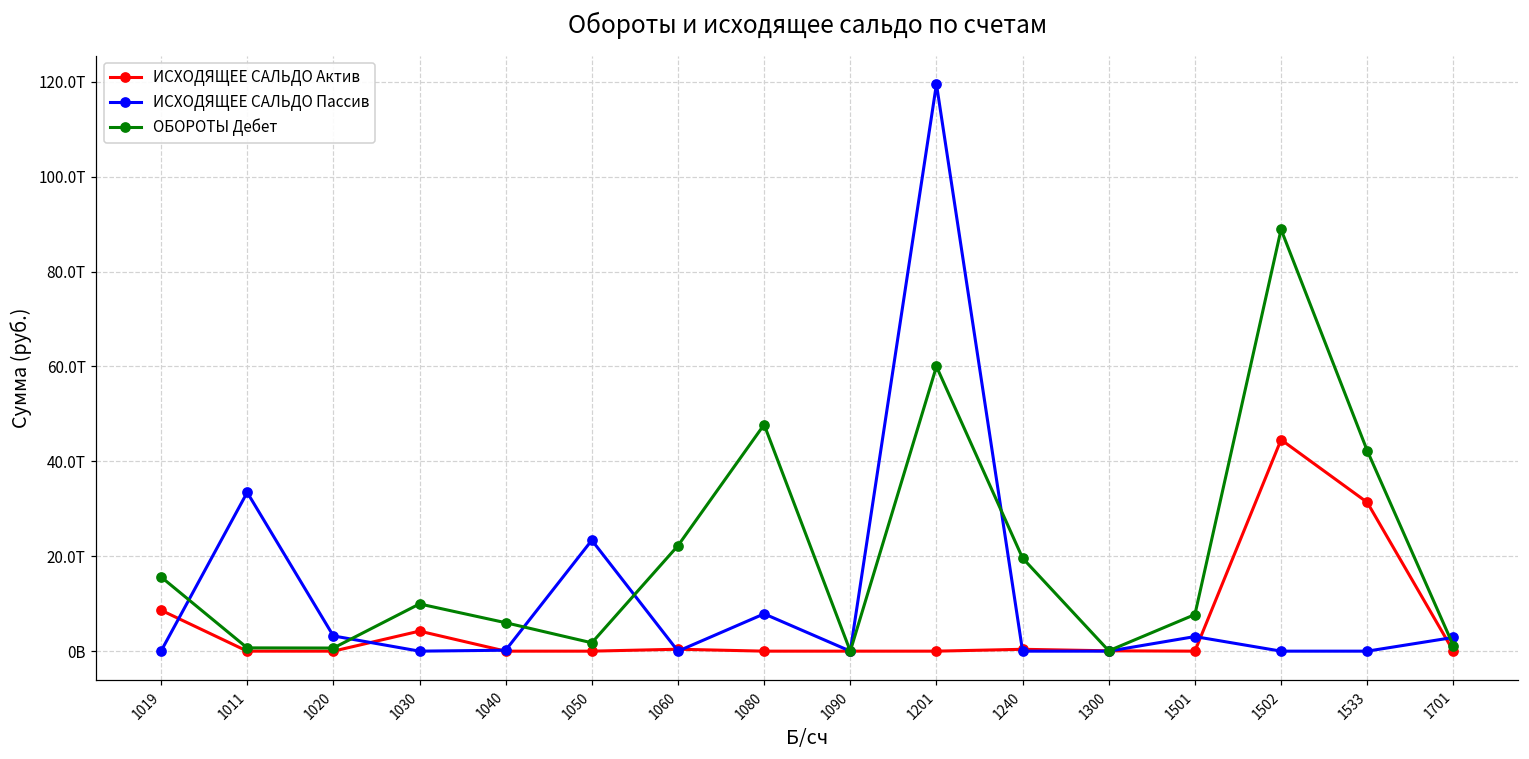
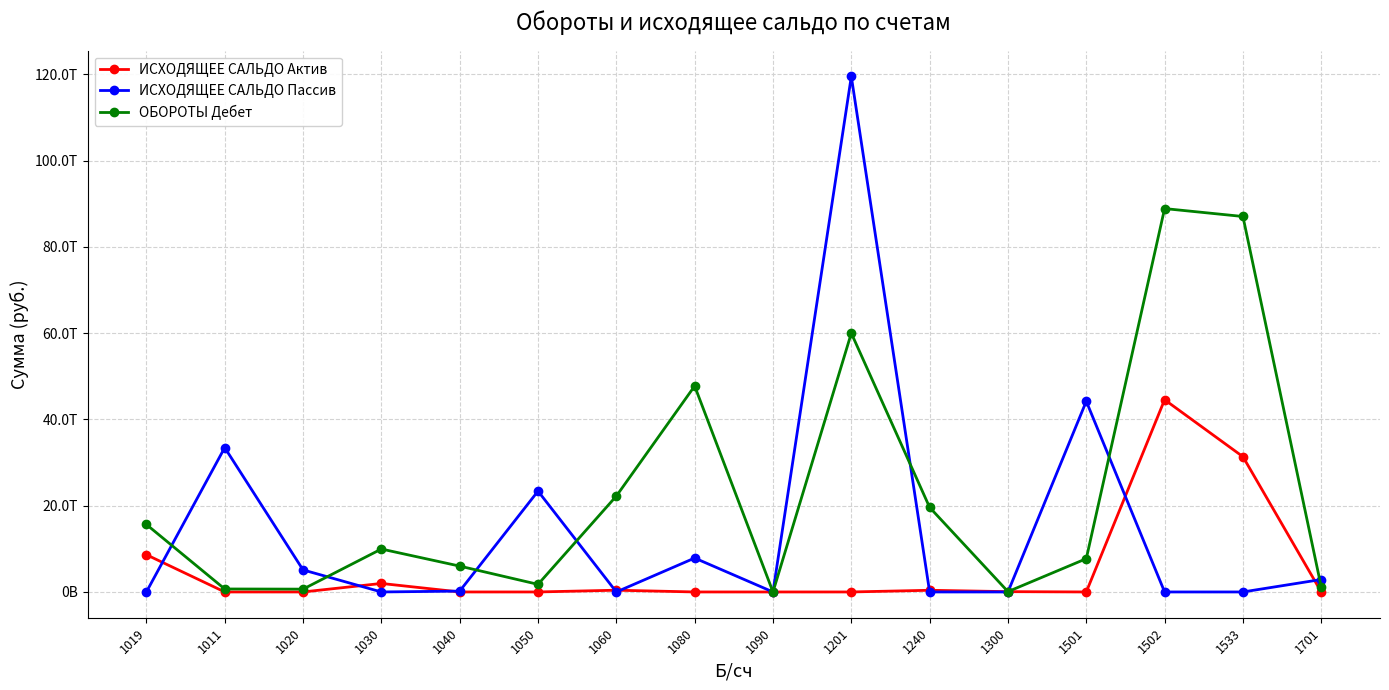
ИСХОДЯЩЕЕ САЛЬДО Пассив, 1020: 3T -> 5T
ИСХОДЯЩЕЕ САЛЬДО Актив, 1030: 4T -> 2T
ИСХОДЯЩЕЕ САЛЬДО Пассив, 1501: 3T -> 44T
ОБОРОТЫ Дебет, 1533: 42T -> 87T
